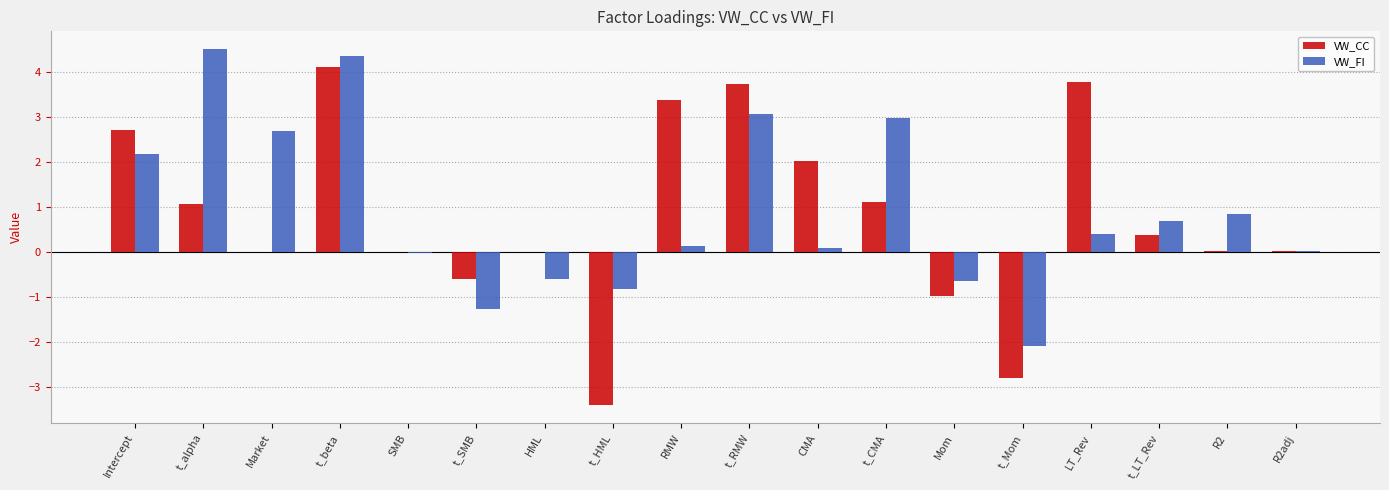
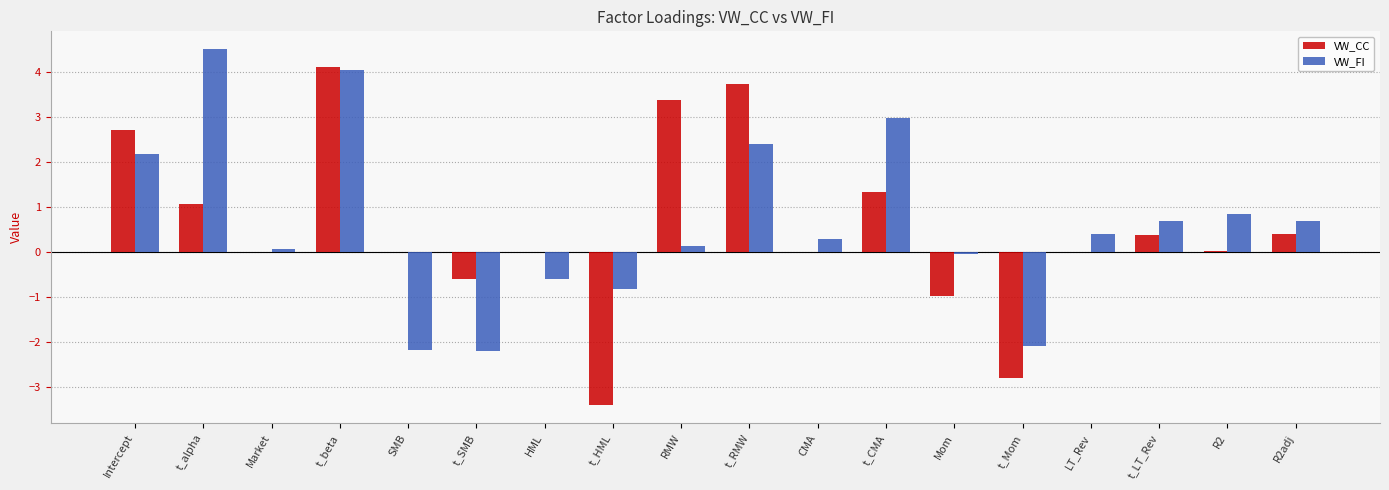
VW_FI, Market: 2.7 -> 0.1
VW_FI, t_beta: 4.4 -> 4.0
VW_FI, SMB: 0.0 -> -2.2
VW_FI, t_SMB: -1.3 -> -2.2
VW_FI, t_RMW: 3.1 -> 2.4
VW_CC, CMA: 2.0 -> 0.0
VW_FI, CMA: 0.1 -> 0.3
VW_CC, t_CMA: 1.1 -> 1.3
VW_FI, Mom: -0.7 -> 0.0
VW_CC, LT_Rev: 3.8 -> 0.0
VW_CC, R2adj: 0.0 -> 0.4
VW_FI, R2adj: 0.0 -> 0.7
